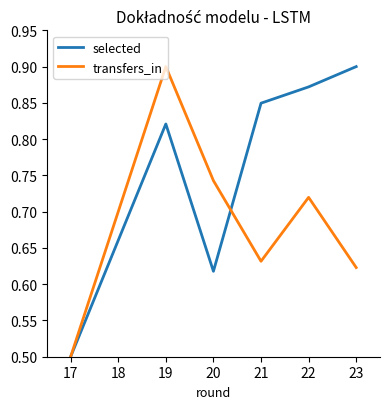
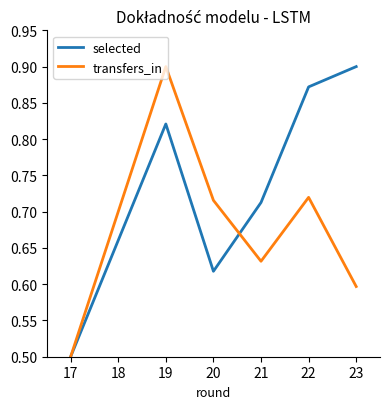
transfers_in, 20: 0.74 -> 0.72
selected, 21: 0.85 -> 0.71
transfers_in, 23: 0.62 -> 0.60
